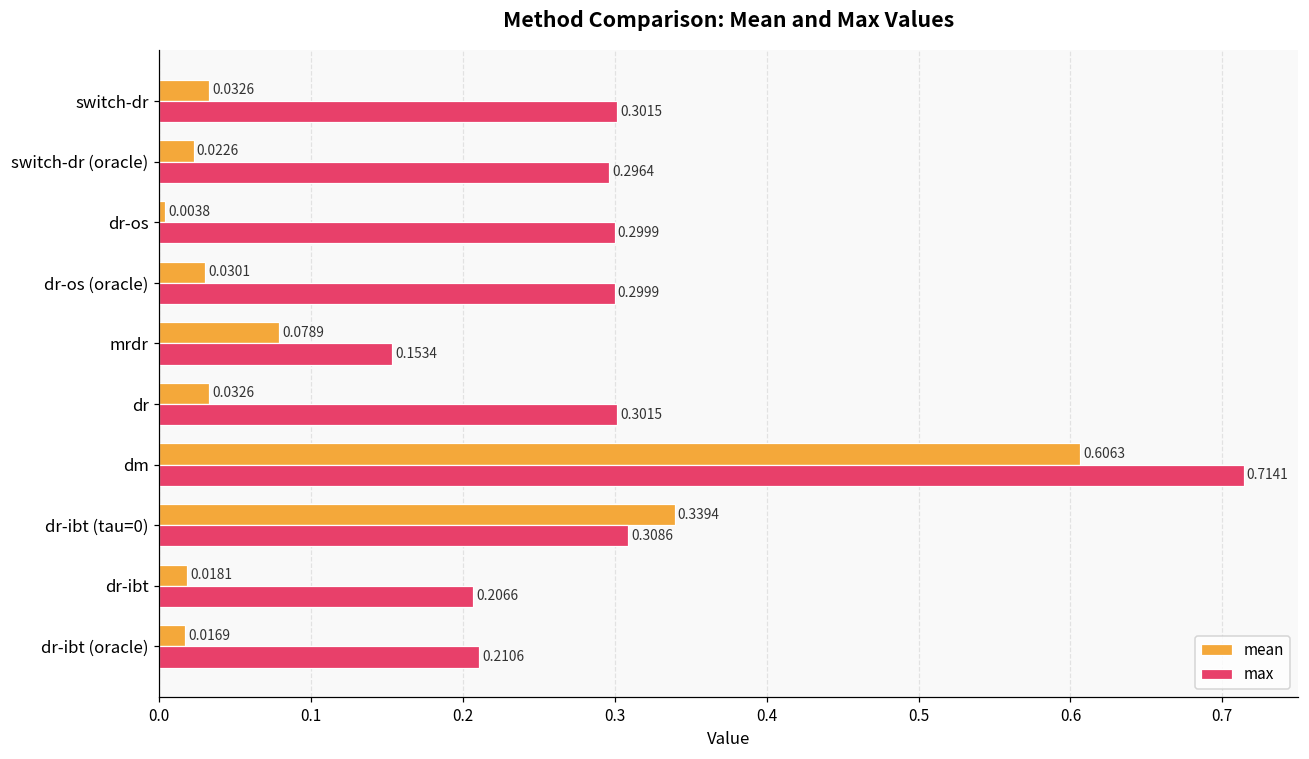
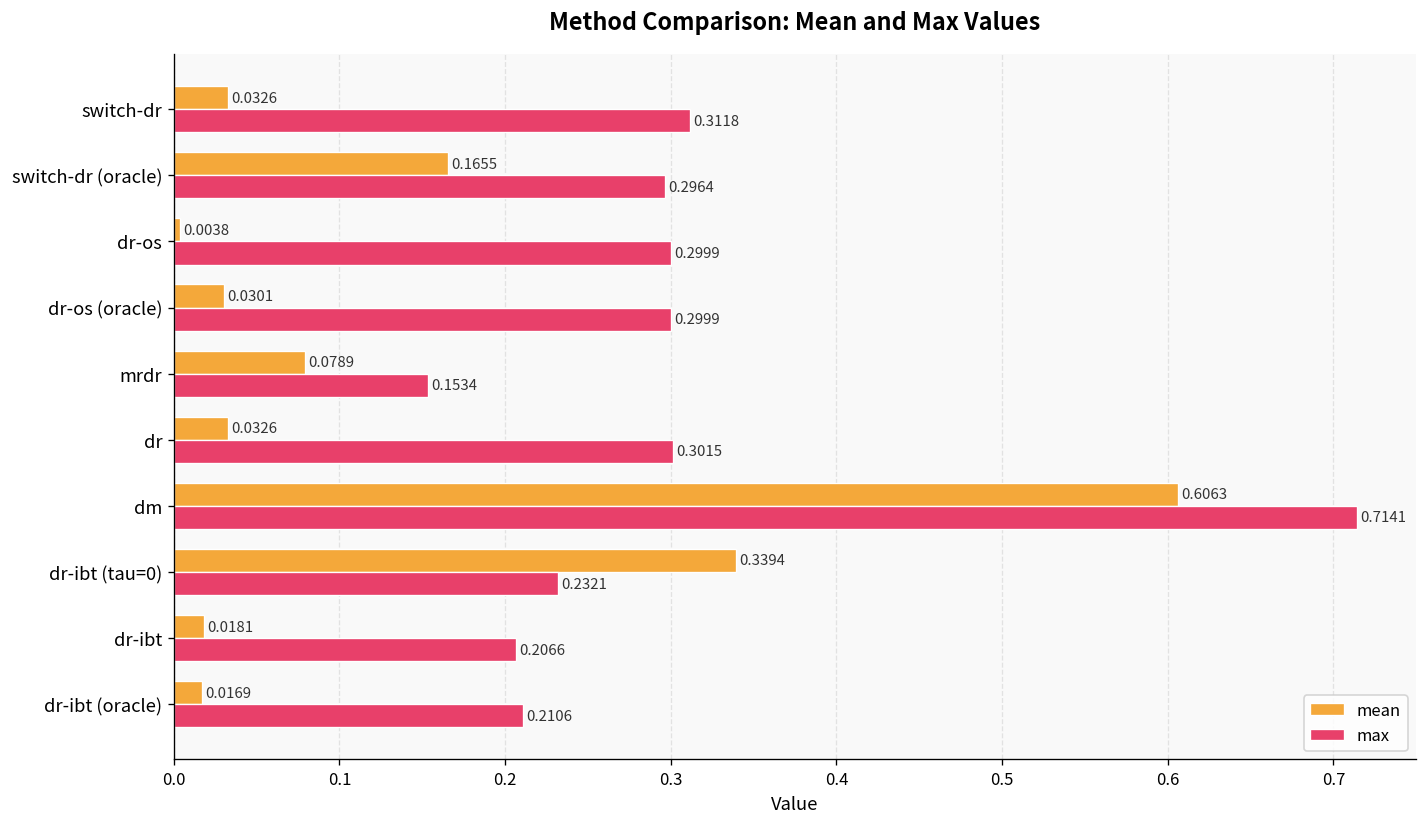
max, switch-dr: 0.3015 -> 0.3118
mean, switch-dr (oracle): 0.0226 -> 0.1655
max, dr-ibt (tau=0): 0.3086 -> 0.2321
